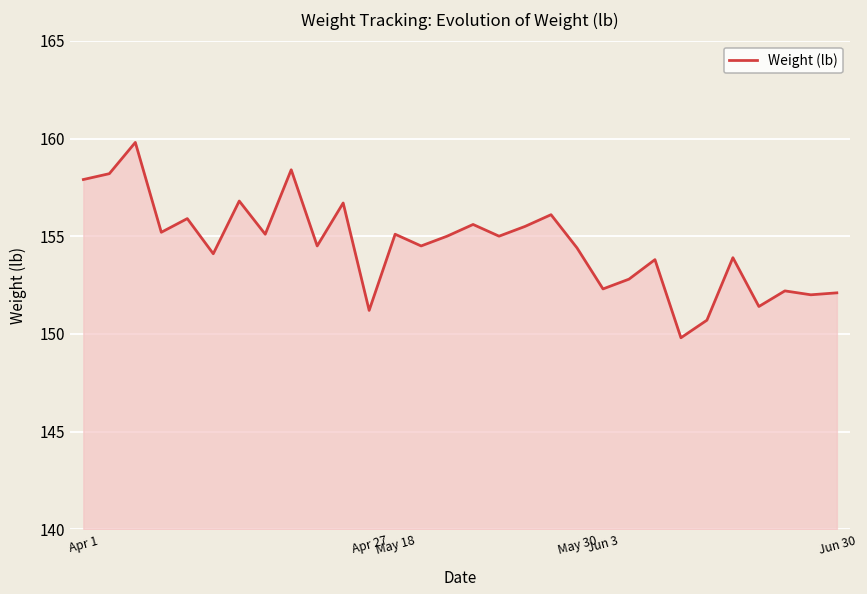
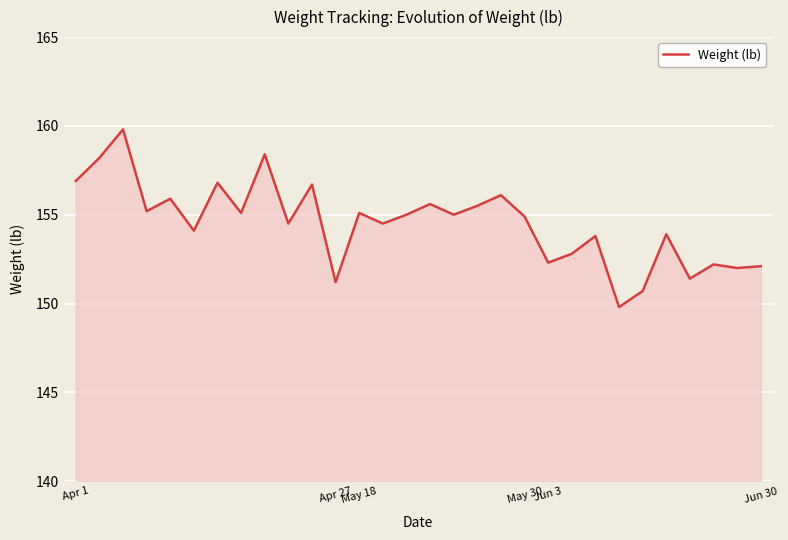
Apr 1: 157.9 -> 156.9
May 30: 154.4 -> 154.9
